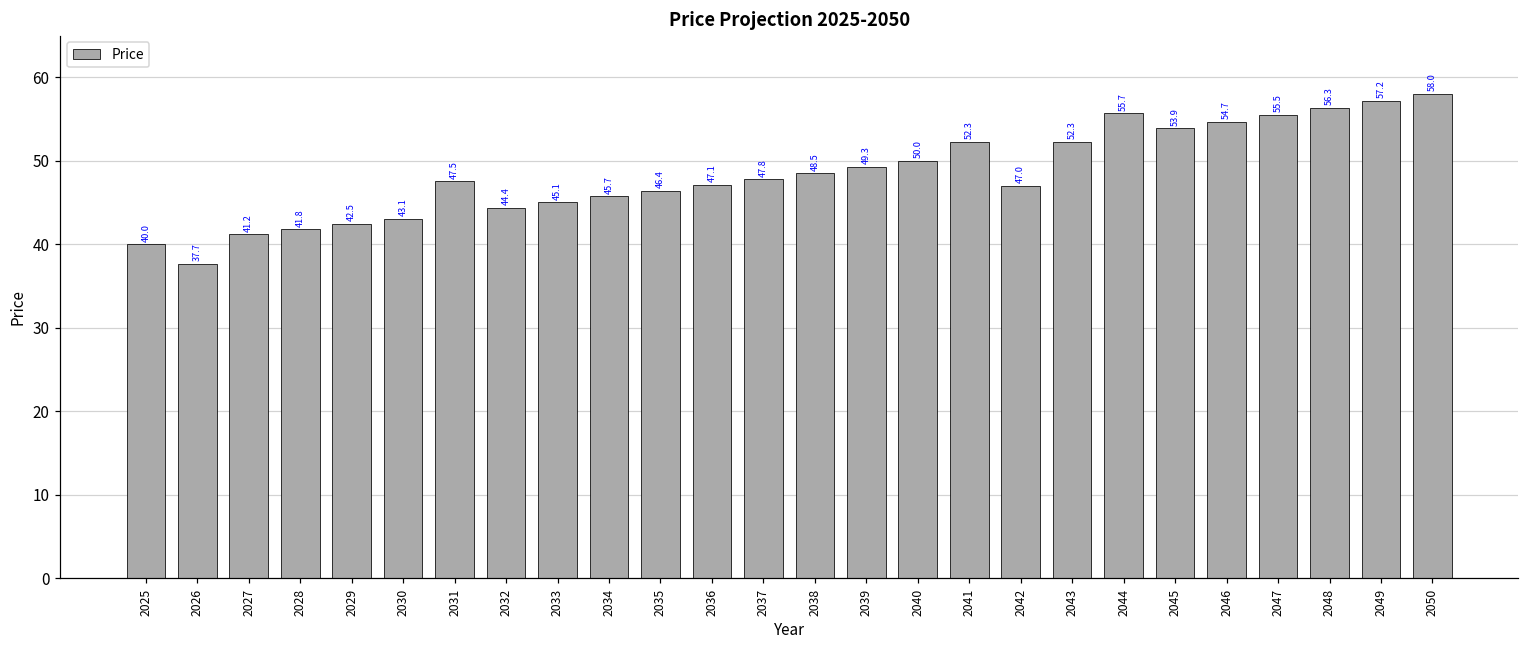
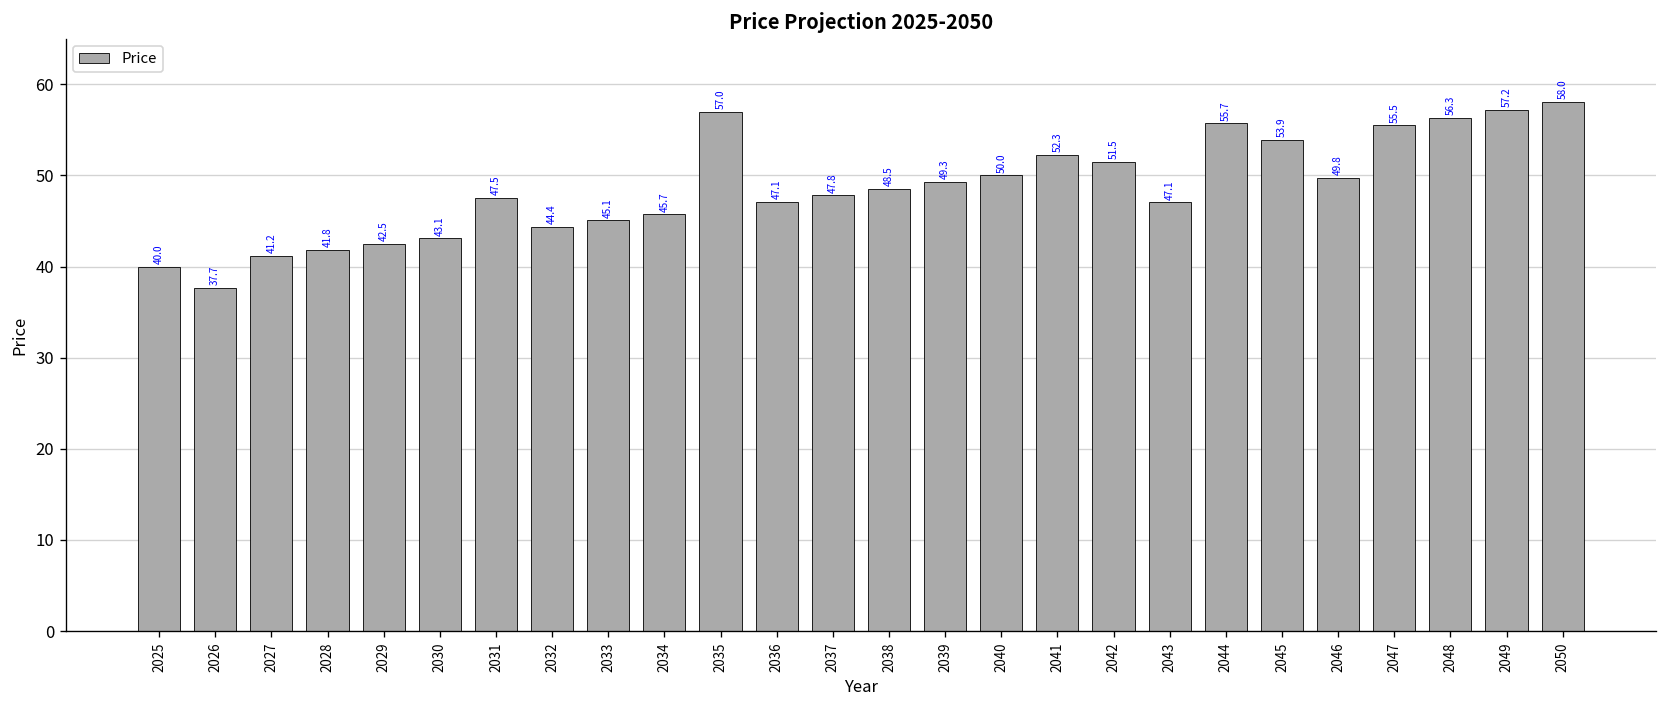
2035: 46.4 -> 57.0
2042: 47.0 -> 51.5
2043: 52.3 -> 47.1
2046: 54.7 -> 49.8
